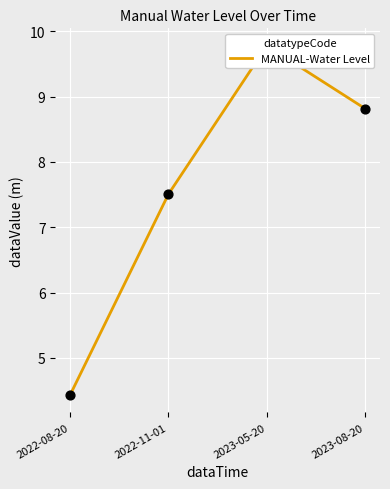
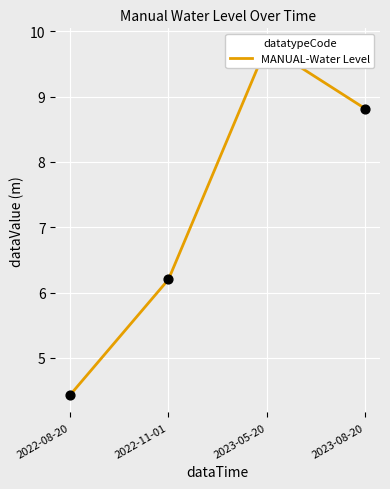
2022-11-01: 7.5 -> 6.2
